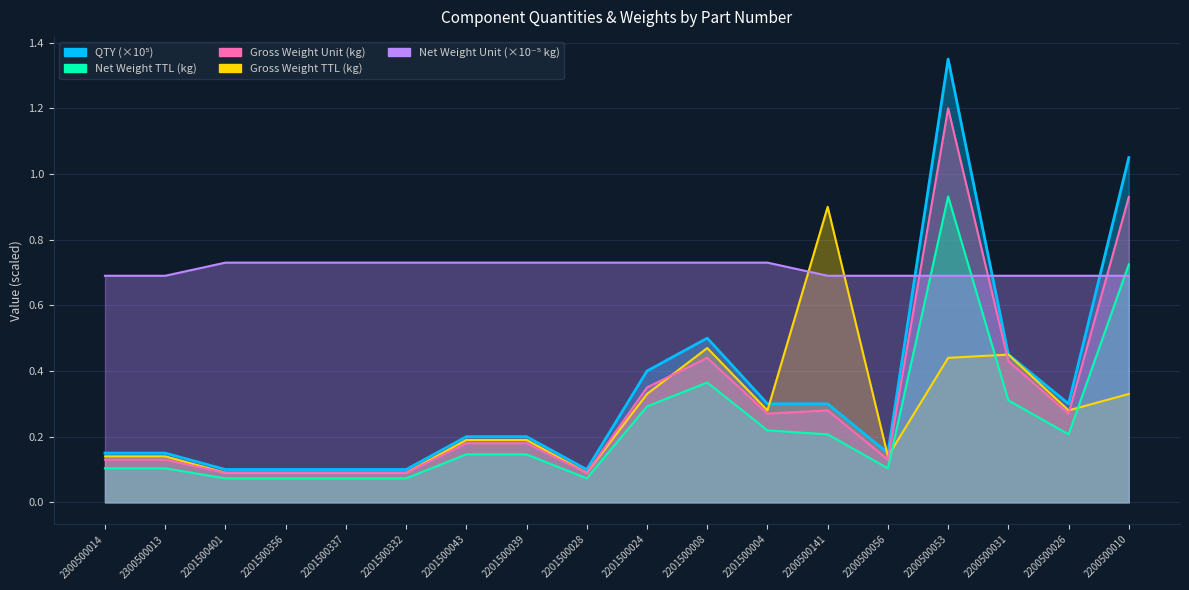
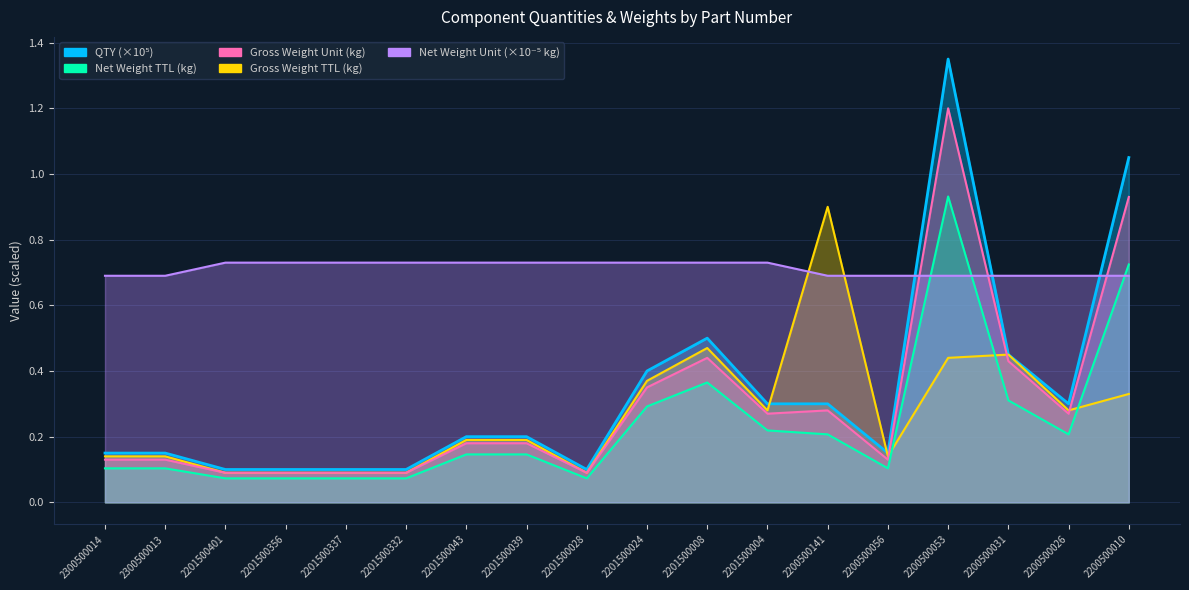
Gross Weight TTL (kg), 2201500024: 0.33 -> 0.37
